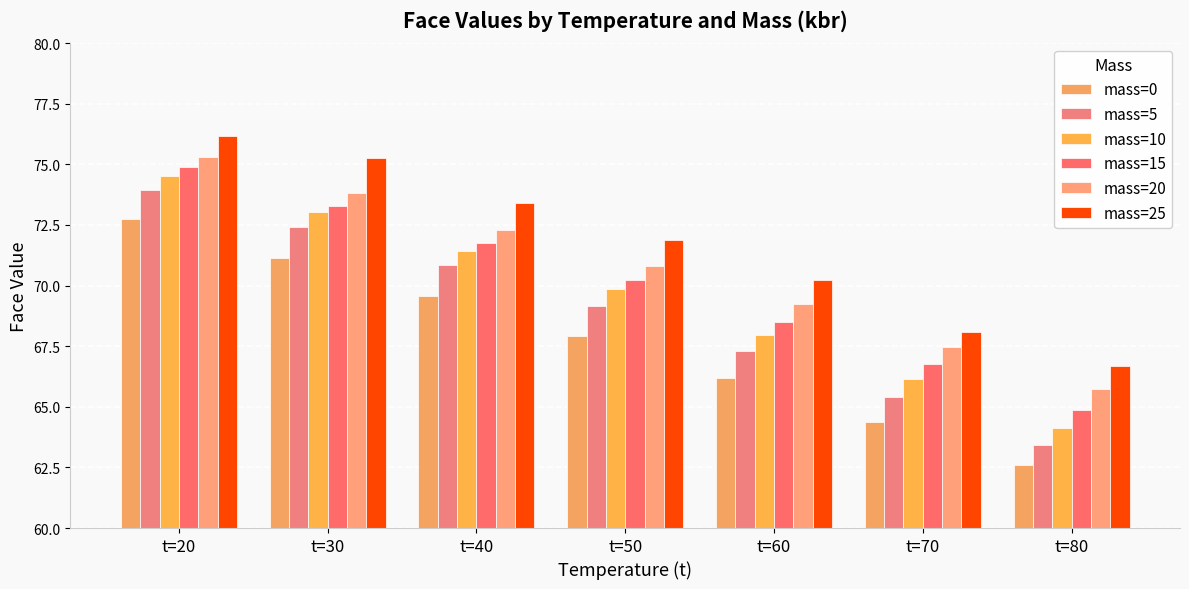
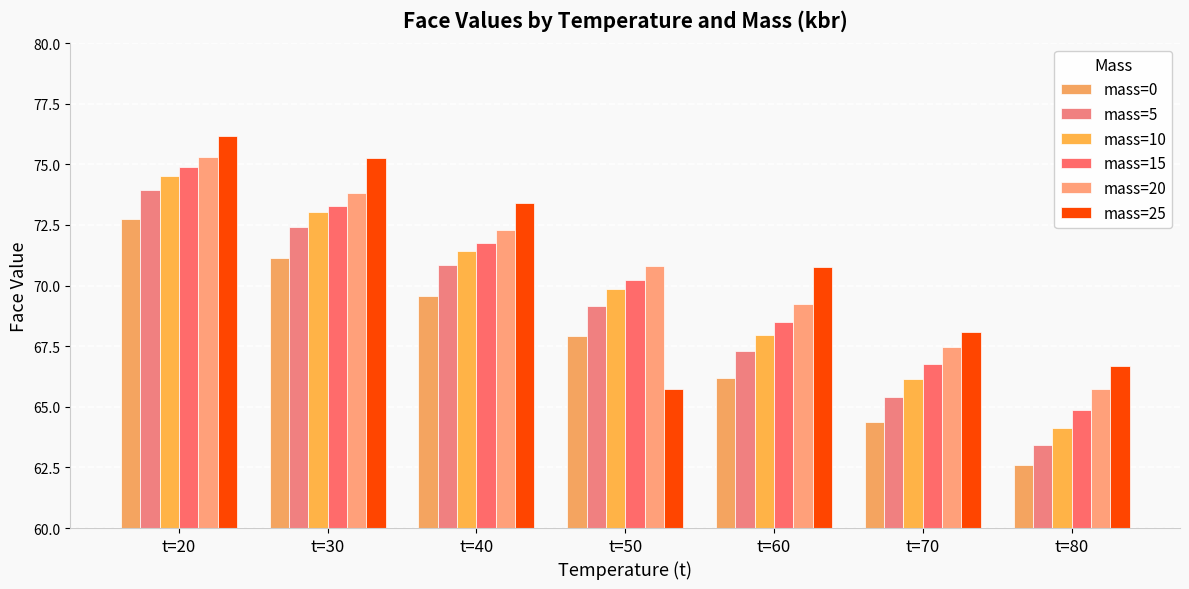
mass=25, t=50: 71.9 -> 65.7
mass=25, t=60: 70.2 -> 70.8
